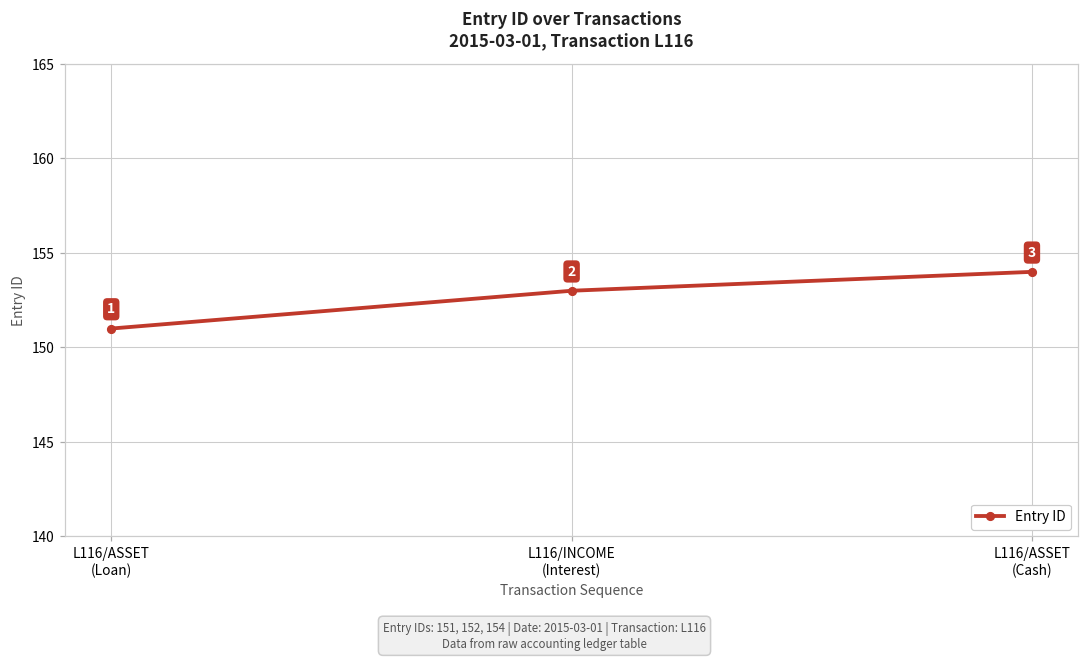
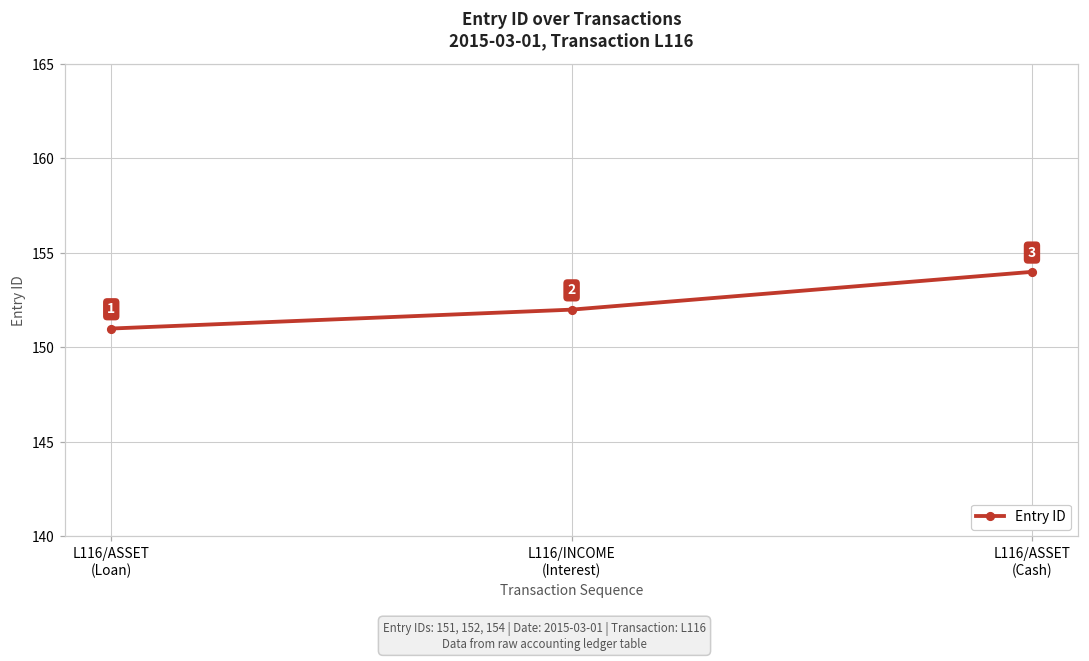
L116/INCOME (Interest): 153 -> 152
